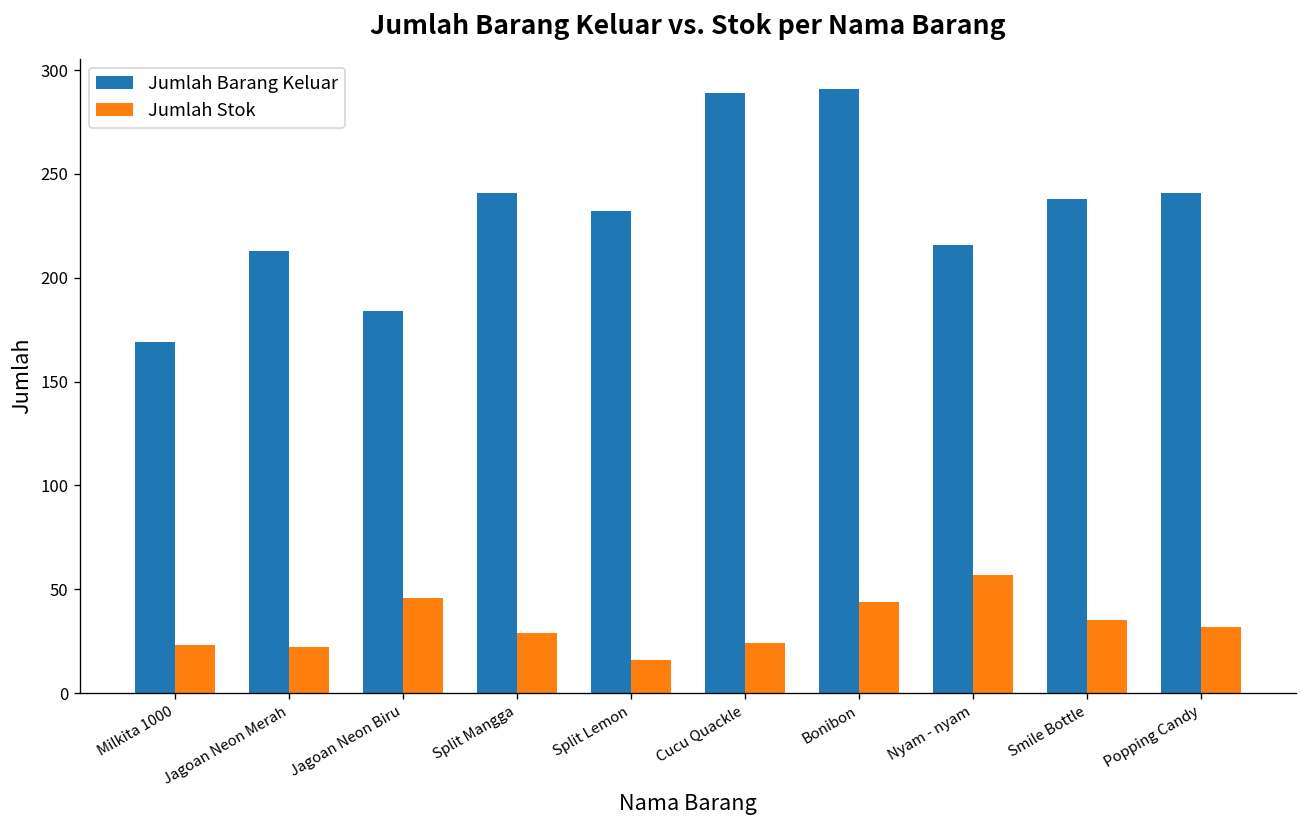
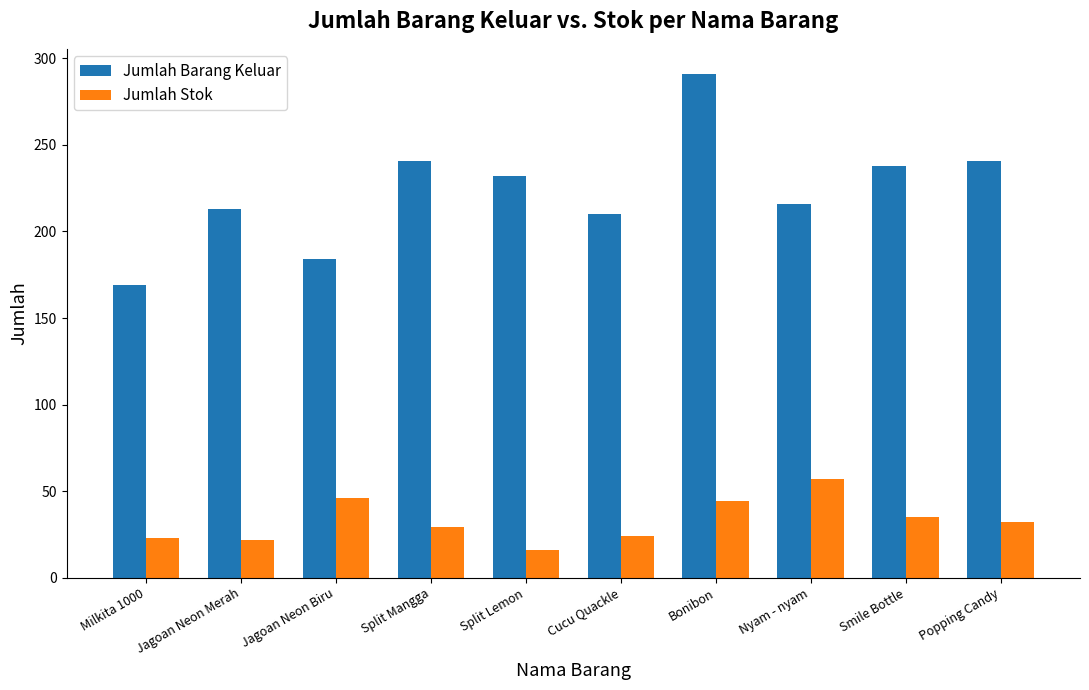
Jumlah Barang Keluar, Cucu Quackle: 289 -> 210
